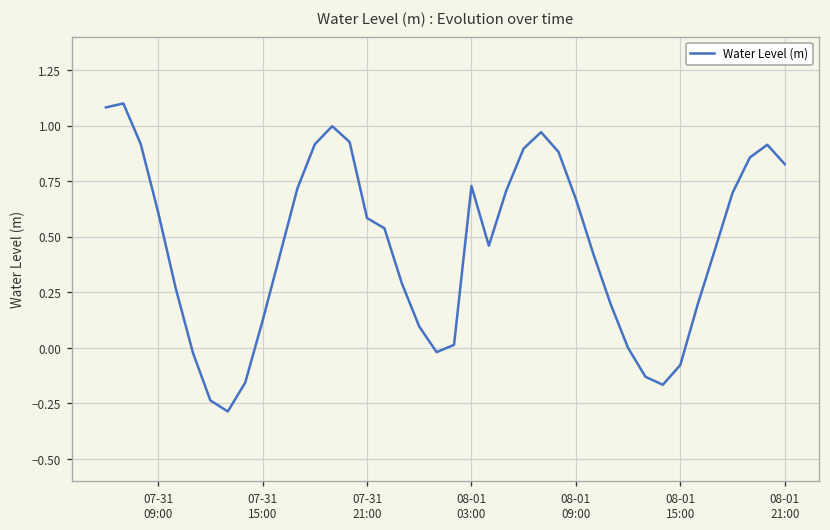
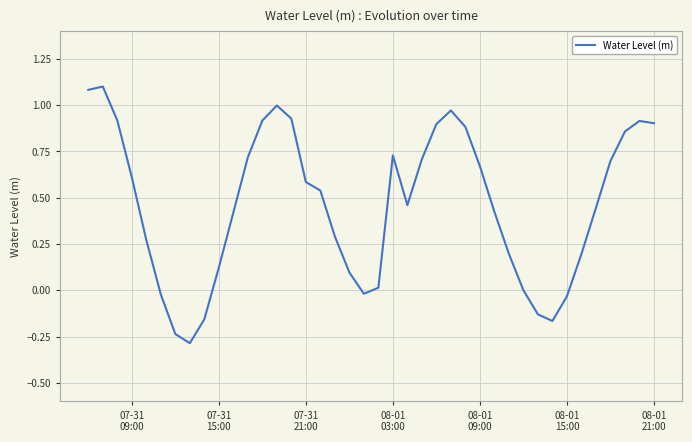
08-01 15:00: -0.08 -> -0.03
08-01 21:00: 0.83 -> 0.90
